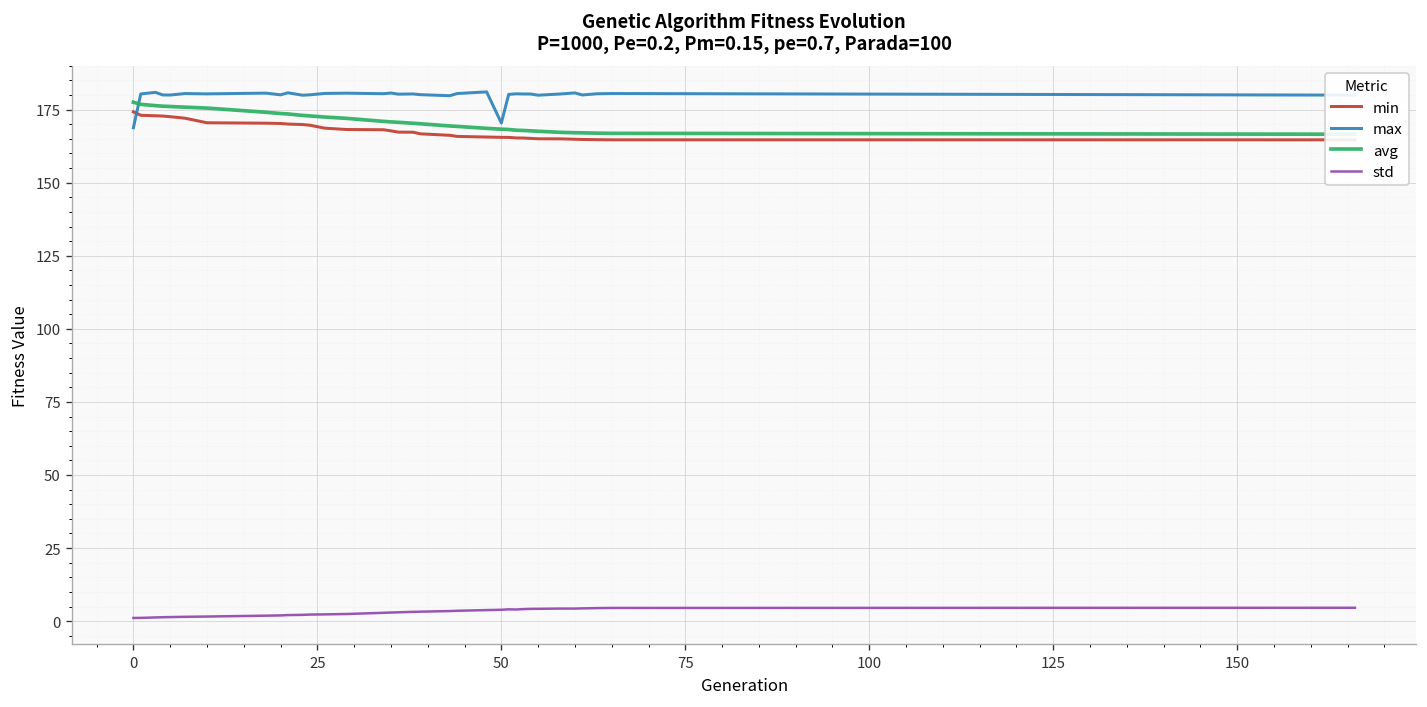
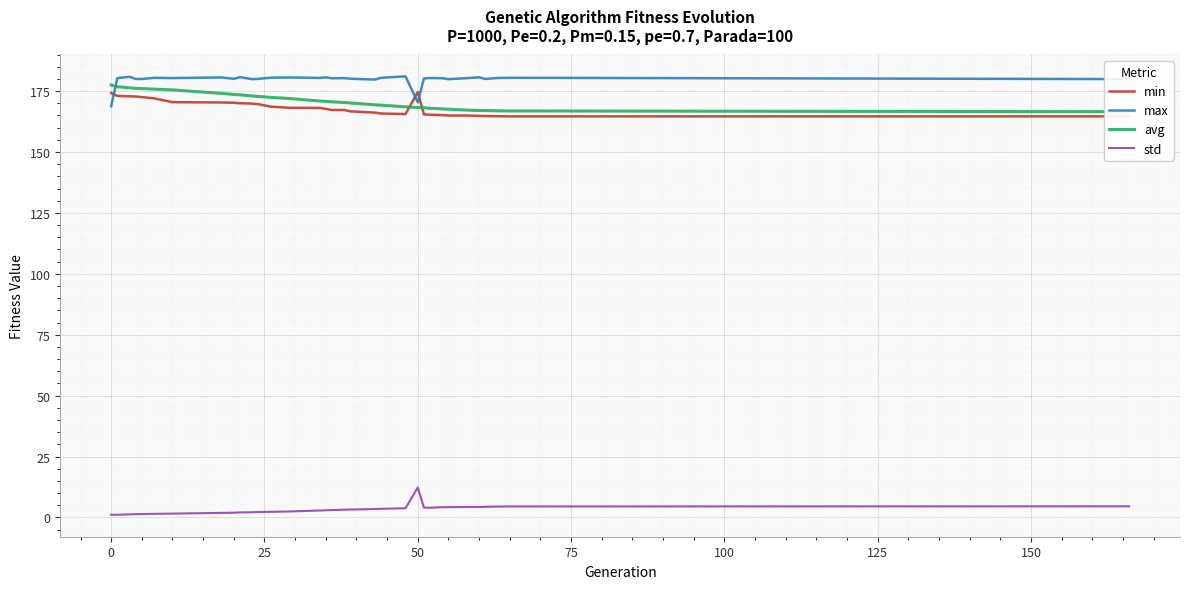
min, 50: 166 -> 175
std, 50: 4 -> 12
